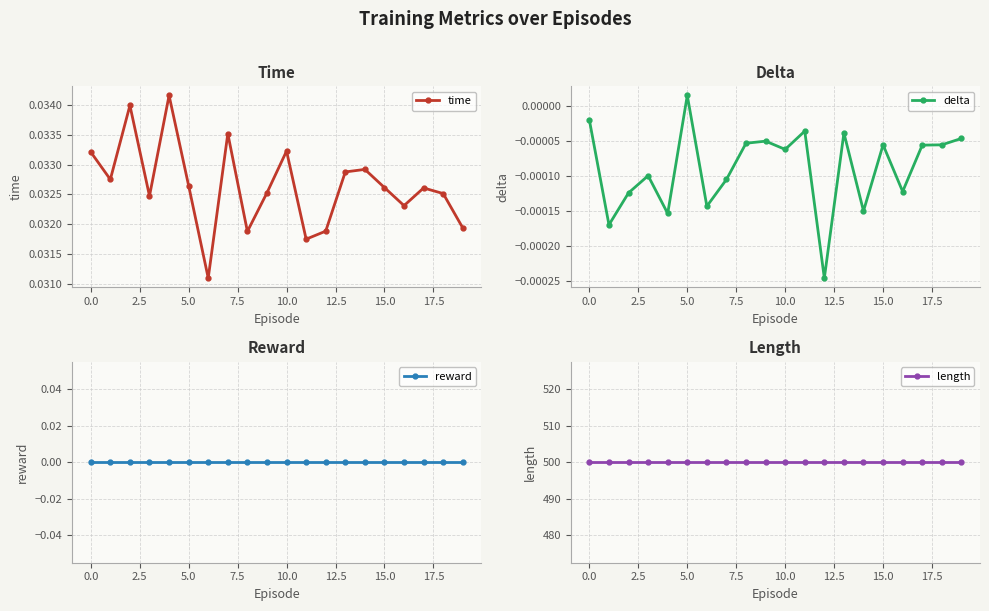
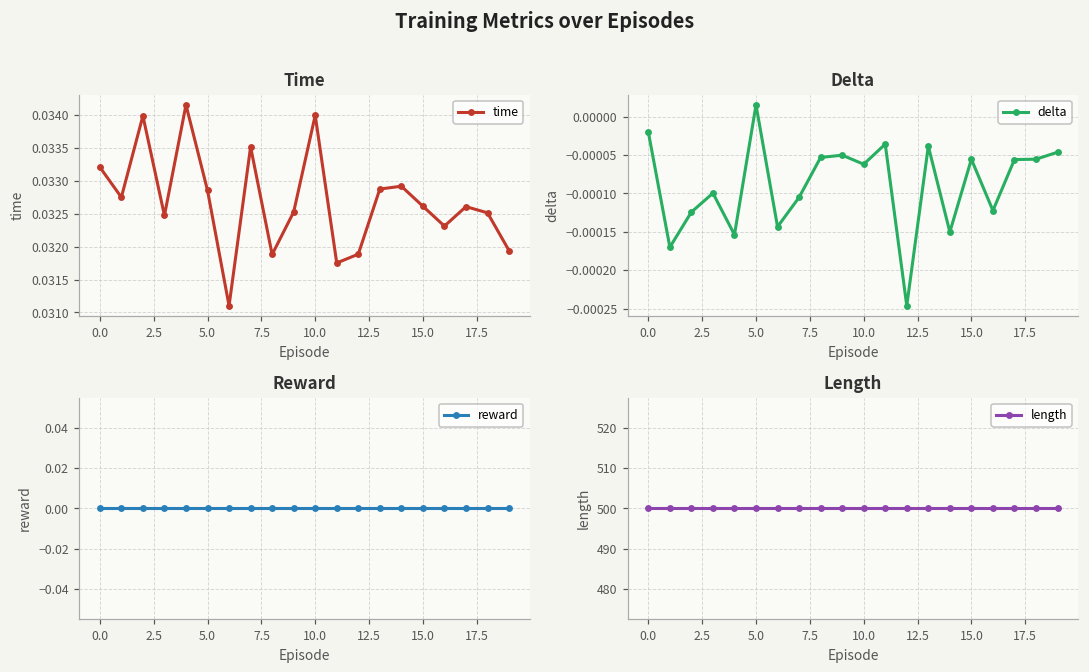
Time, 5.0: 0.0326 -> 0.0329
Time, 10.0: 0.0332 -> 0.0340
